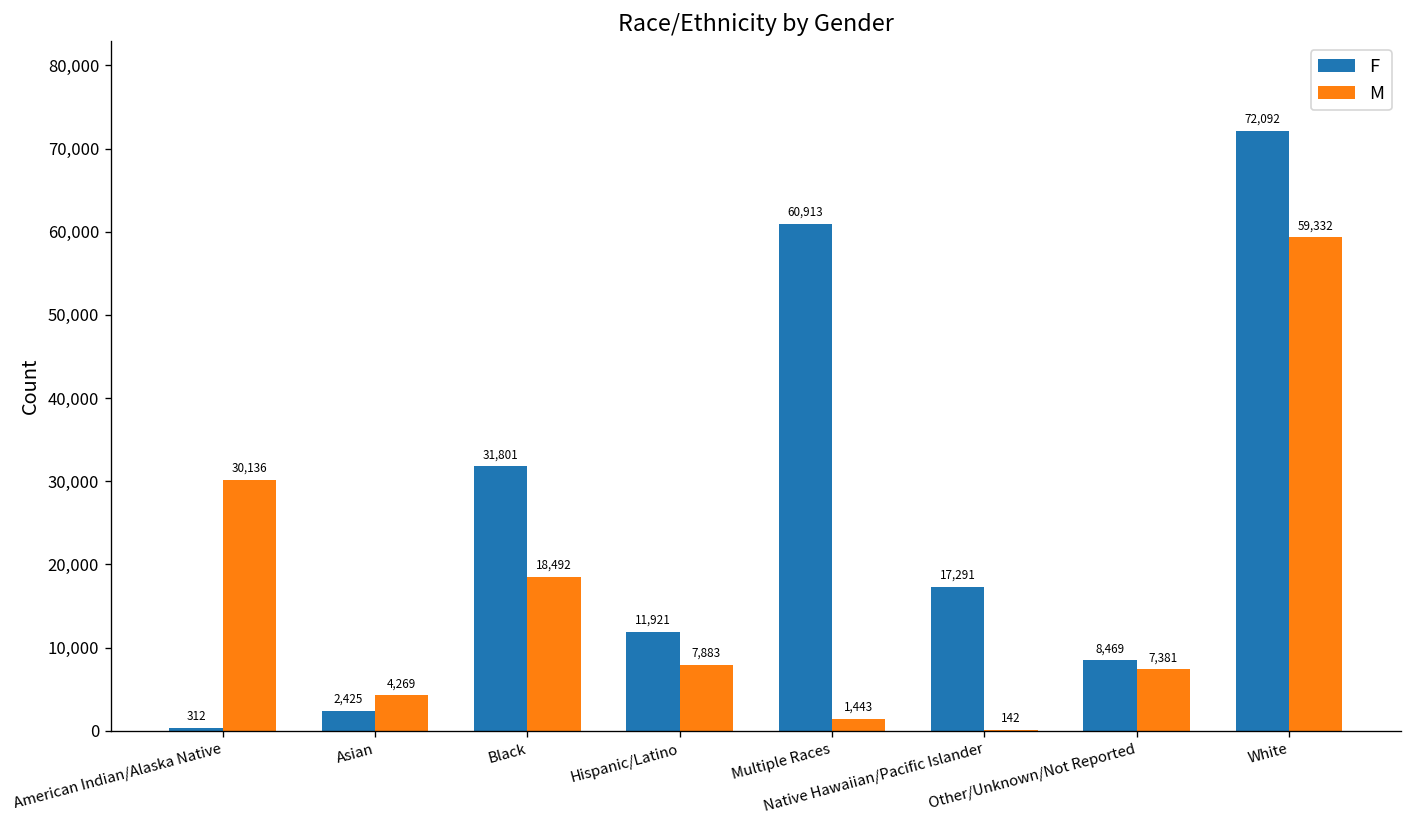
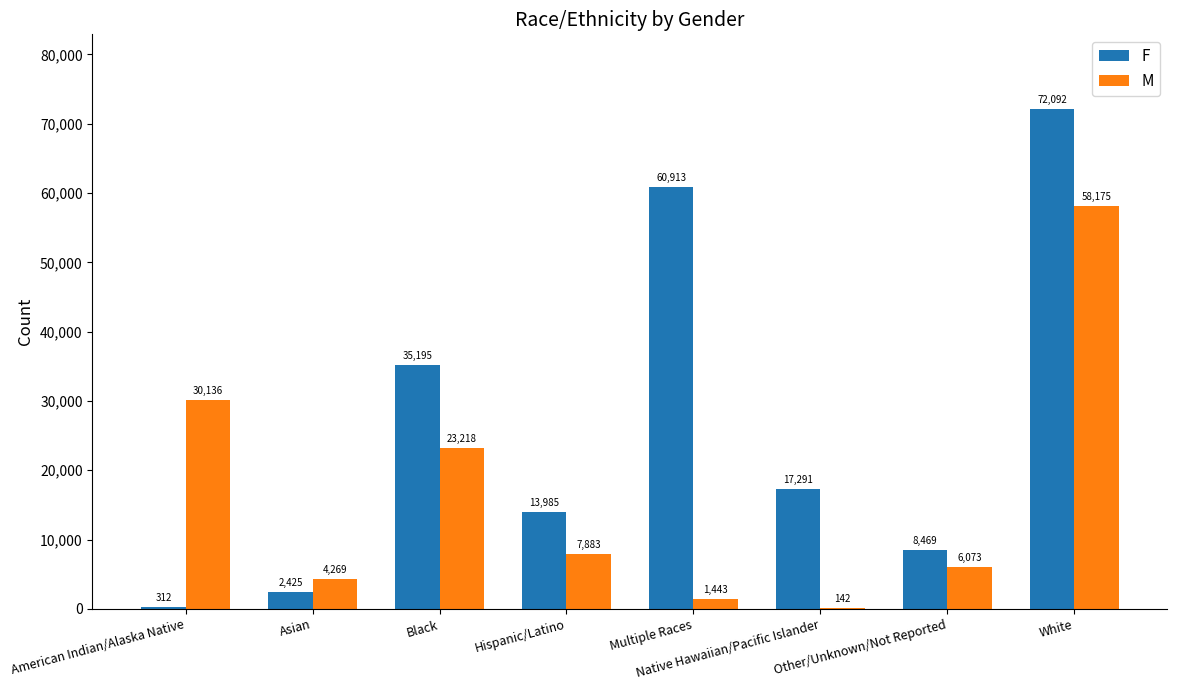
F, Black: 31,801 -> 35,195
M, Black: 18,492 -> 23,218
F, Hispanic/Latino: 11,921 -> 13,985
M, Other/Unknown/Not Reported: 7,381 -> 6,073
M, White: 59,332 -> 58,175
